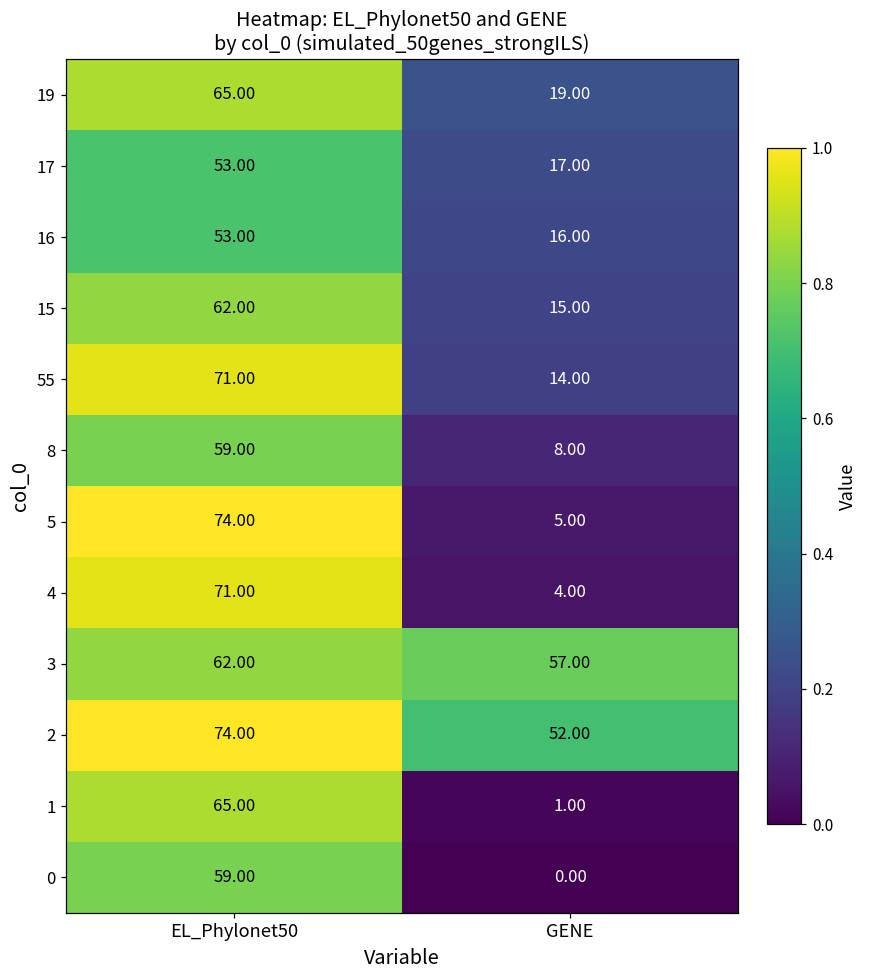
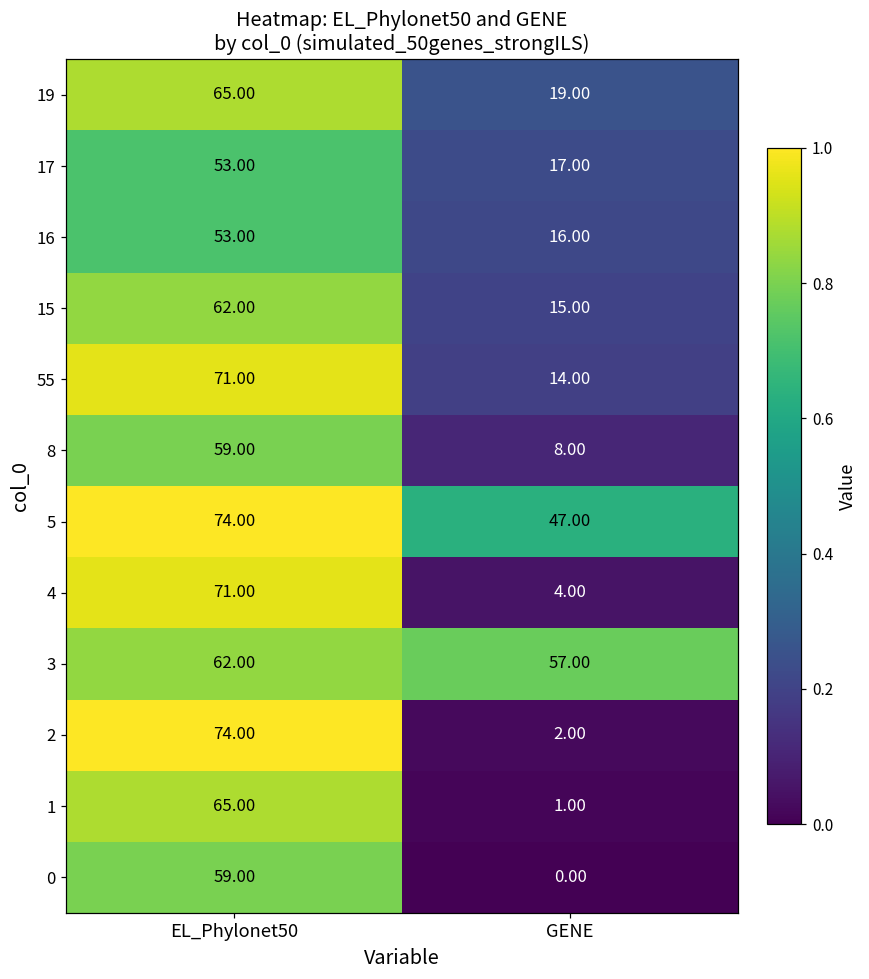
5, GENE: 5.00 -> 47.00
2, GENE: 52.00 -> 2.00
